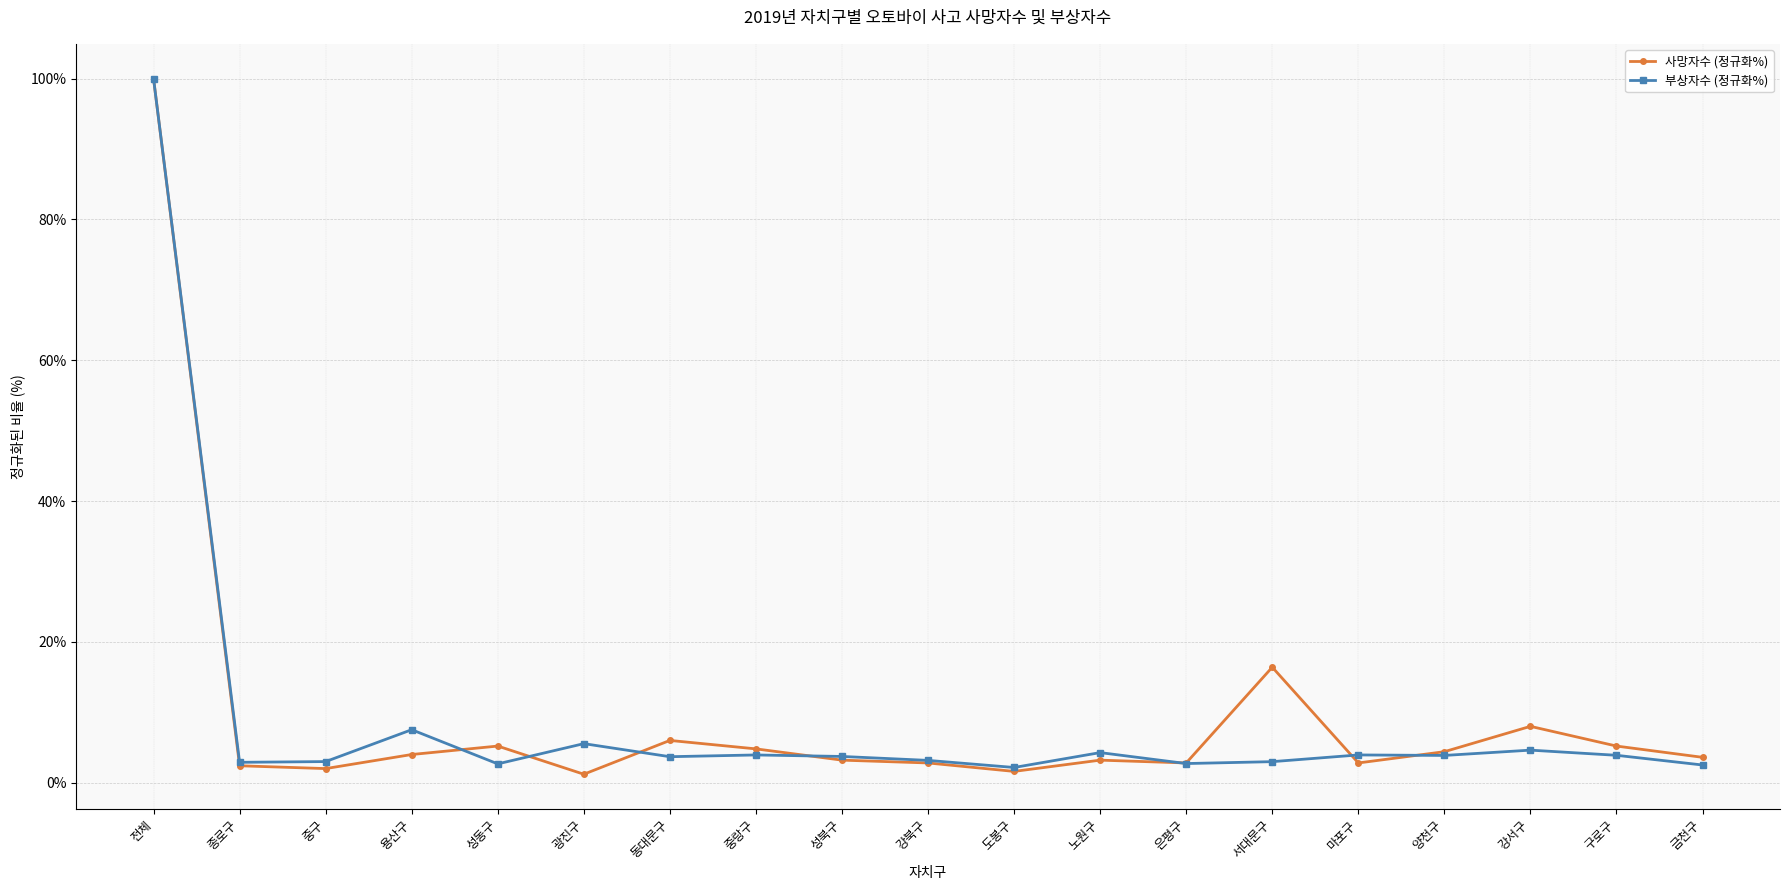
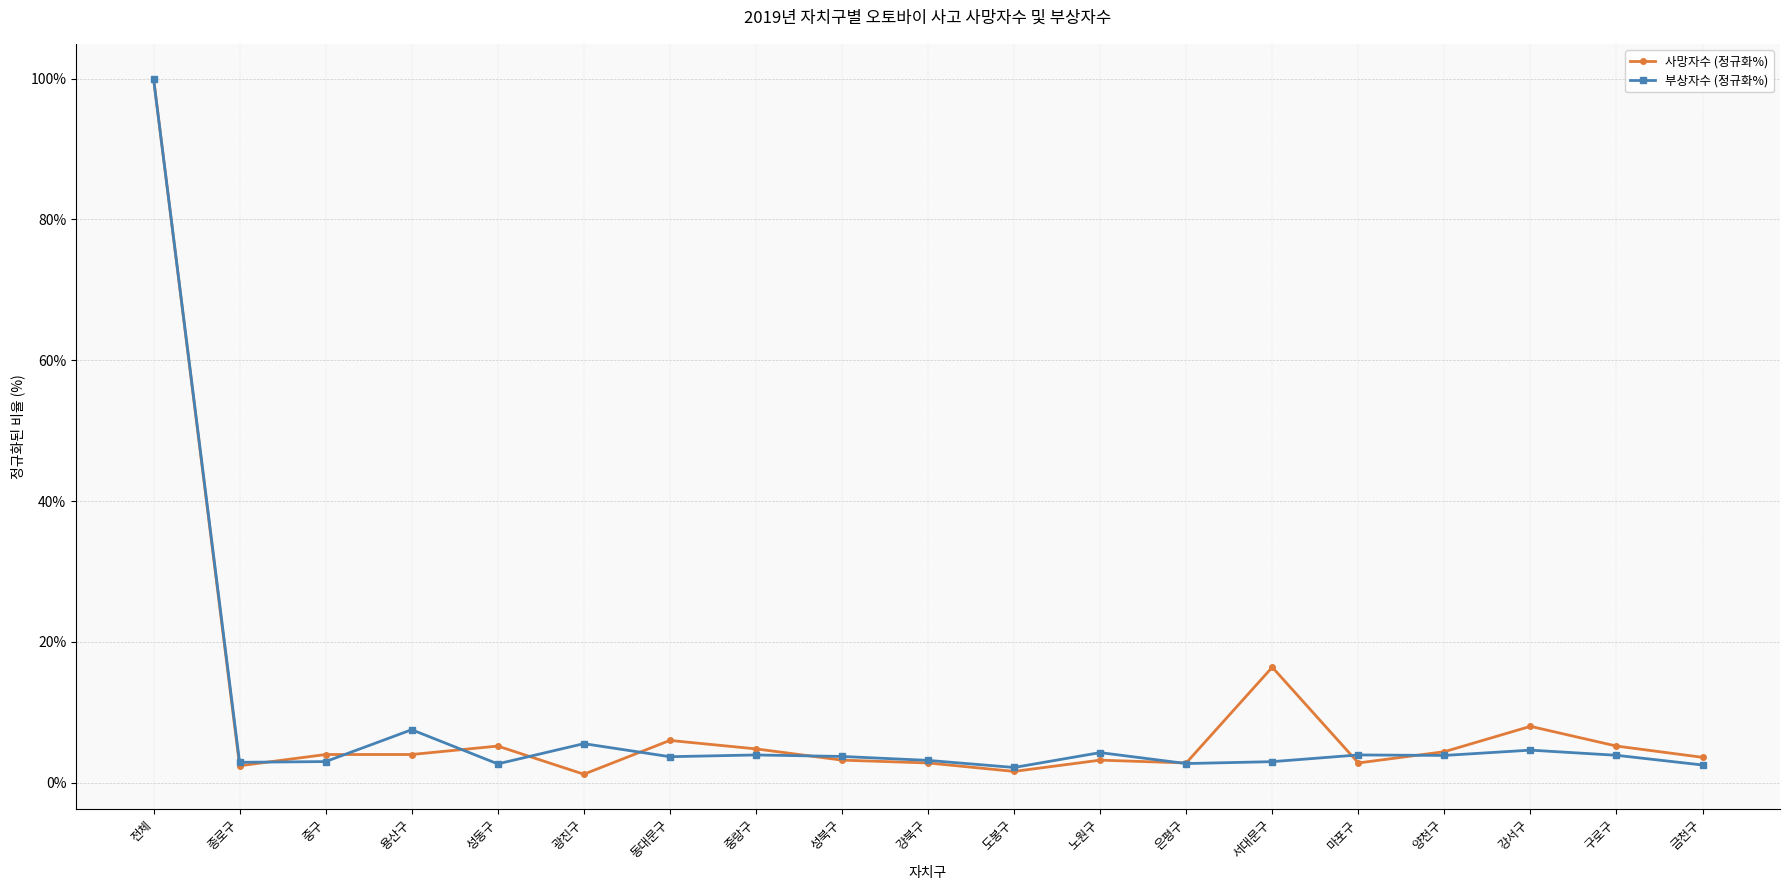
사망자수 (정규화%), 중구: 2% -> 4%
